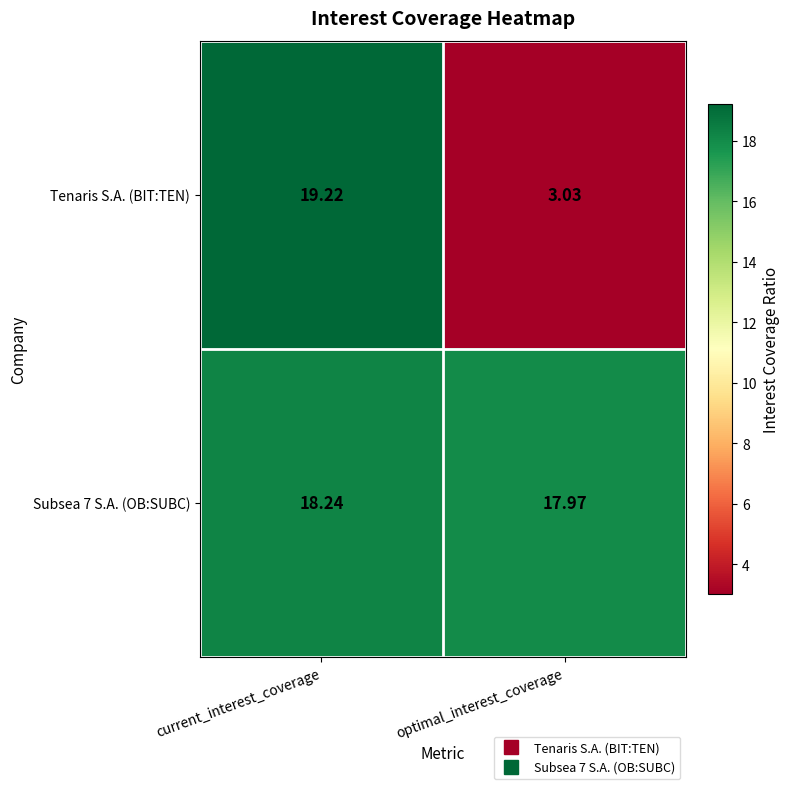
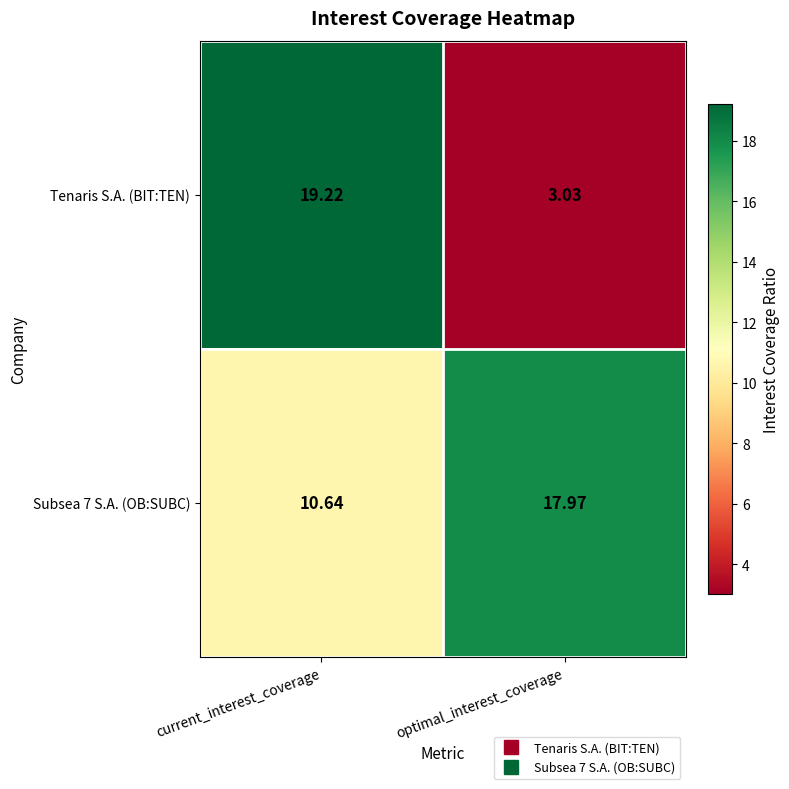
Subsea 7 S.A. (OB:SUBC), current_interest_coverage: 18.24 -> 10.64
